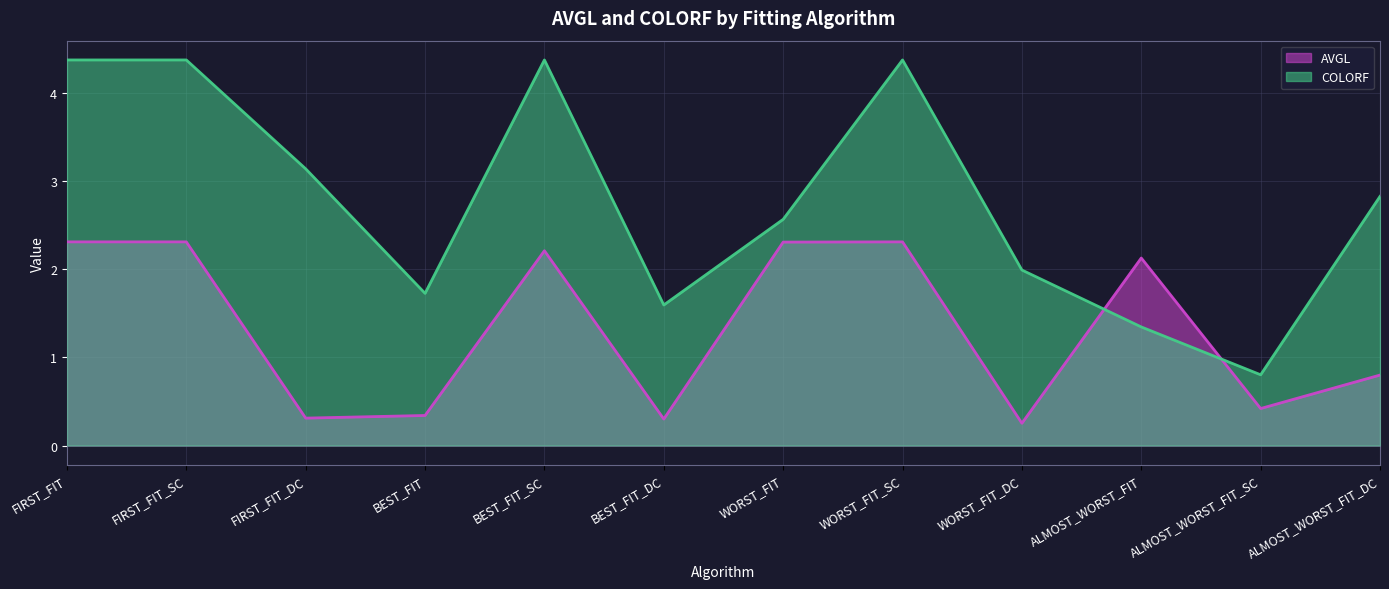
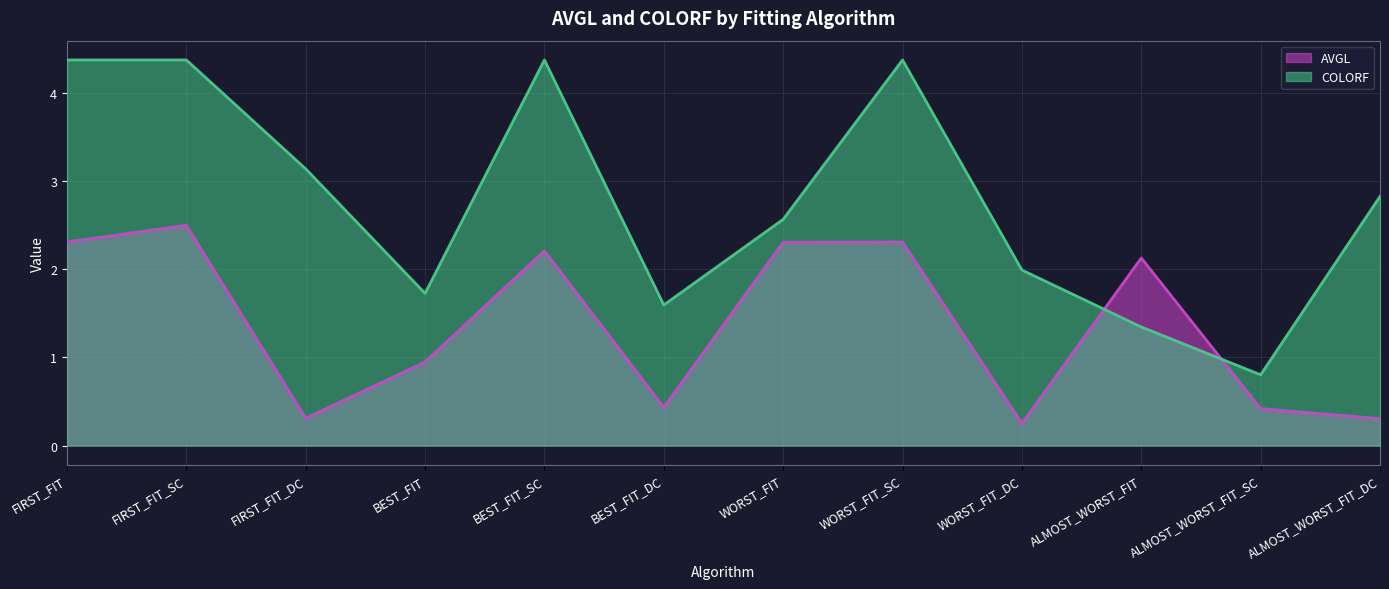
AVGL, FIRST_FIT_SC: 2.3 -> 2.5
AVGL, BEST_FIT: 0.3 -> 0.9
AVGL, BEST_FIT_DC: 0.3 -> 0.4
AVGL, ALMOST_WORST_FIT_DC: 0.8 -> 0.3
